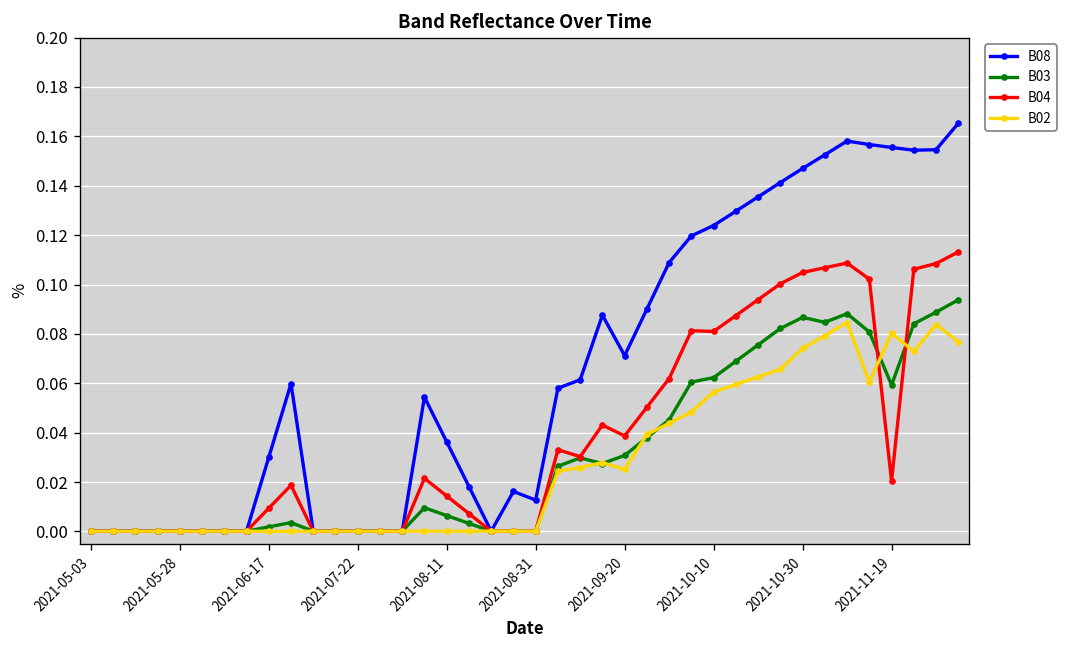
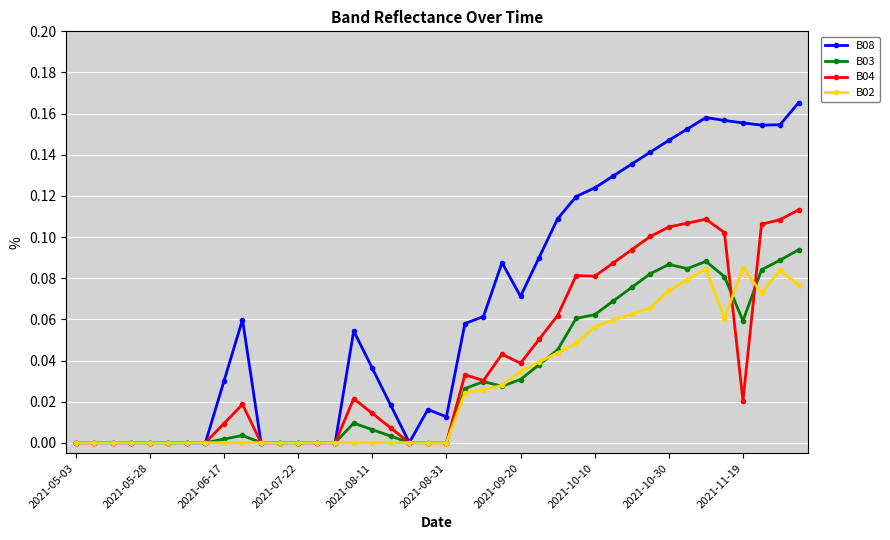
B02, 2021-09-20: 0.025 -> 0.035
B02, 2021-11-19: 0.080 -> 0.085
